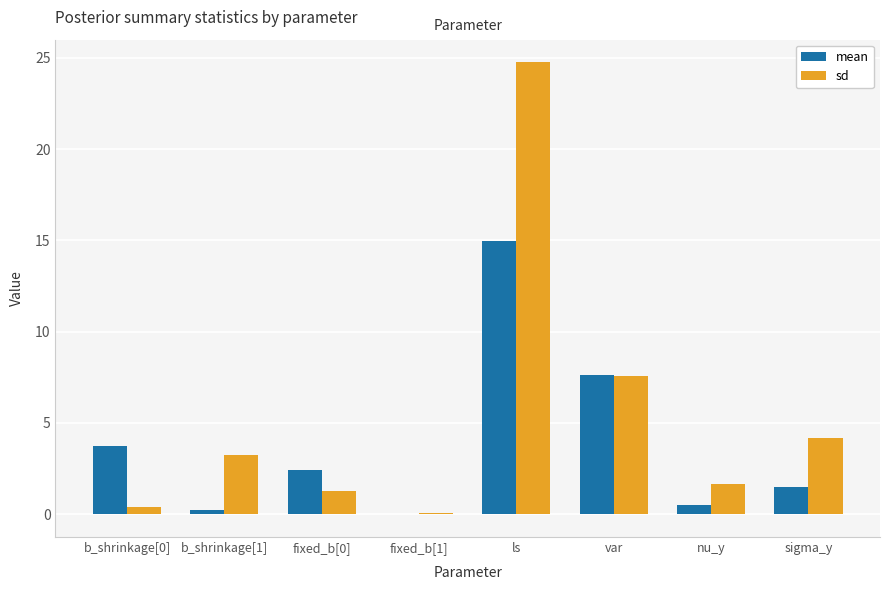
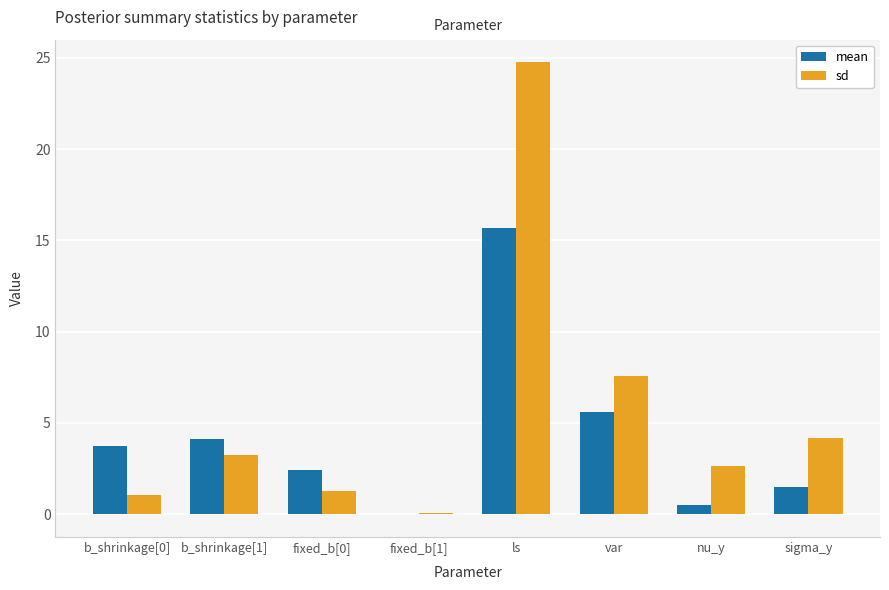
sd, b_shrinkage[0]: 0.4 -> 1.0
mean, b_shrinkage[1]: 0.2 -> 4.1
mean, ls: 15.0 -> 15.7
mean, var: 7.6 -> 5.6
sd, nu_y: 1.6 -> 2.6
